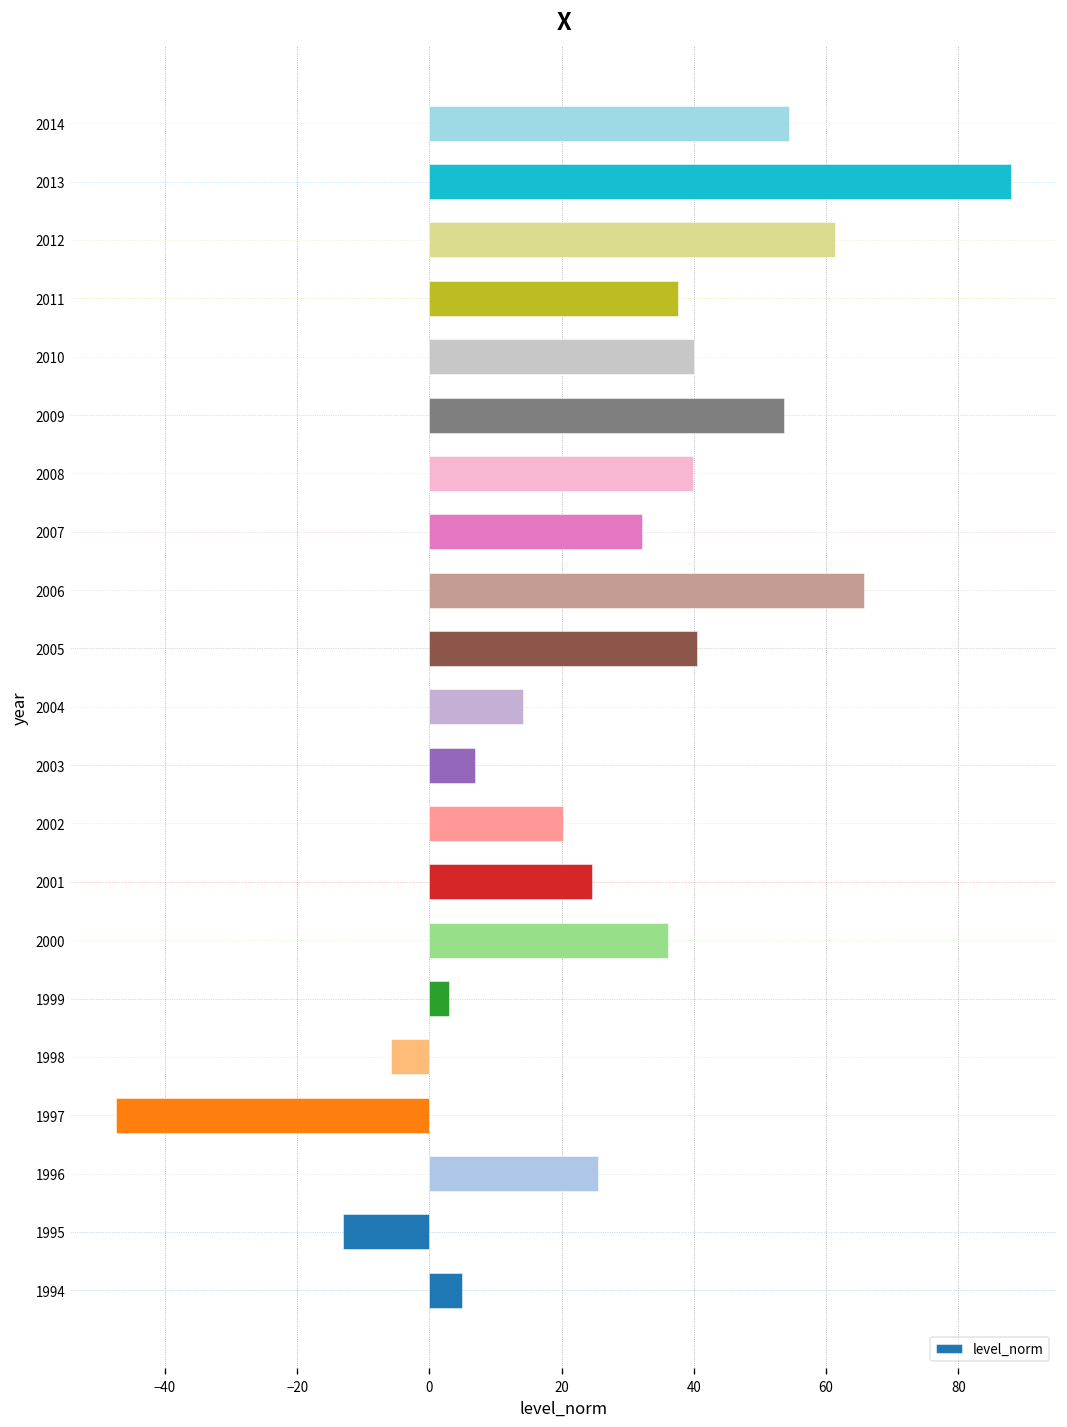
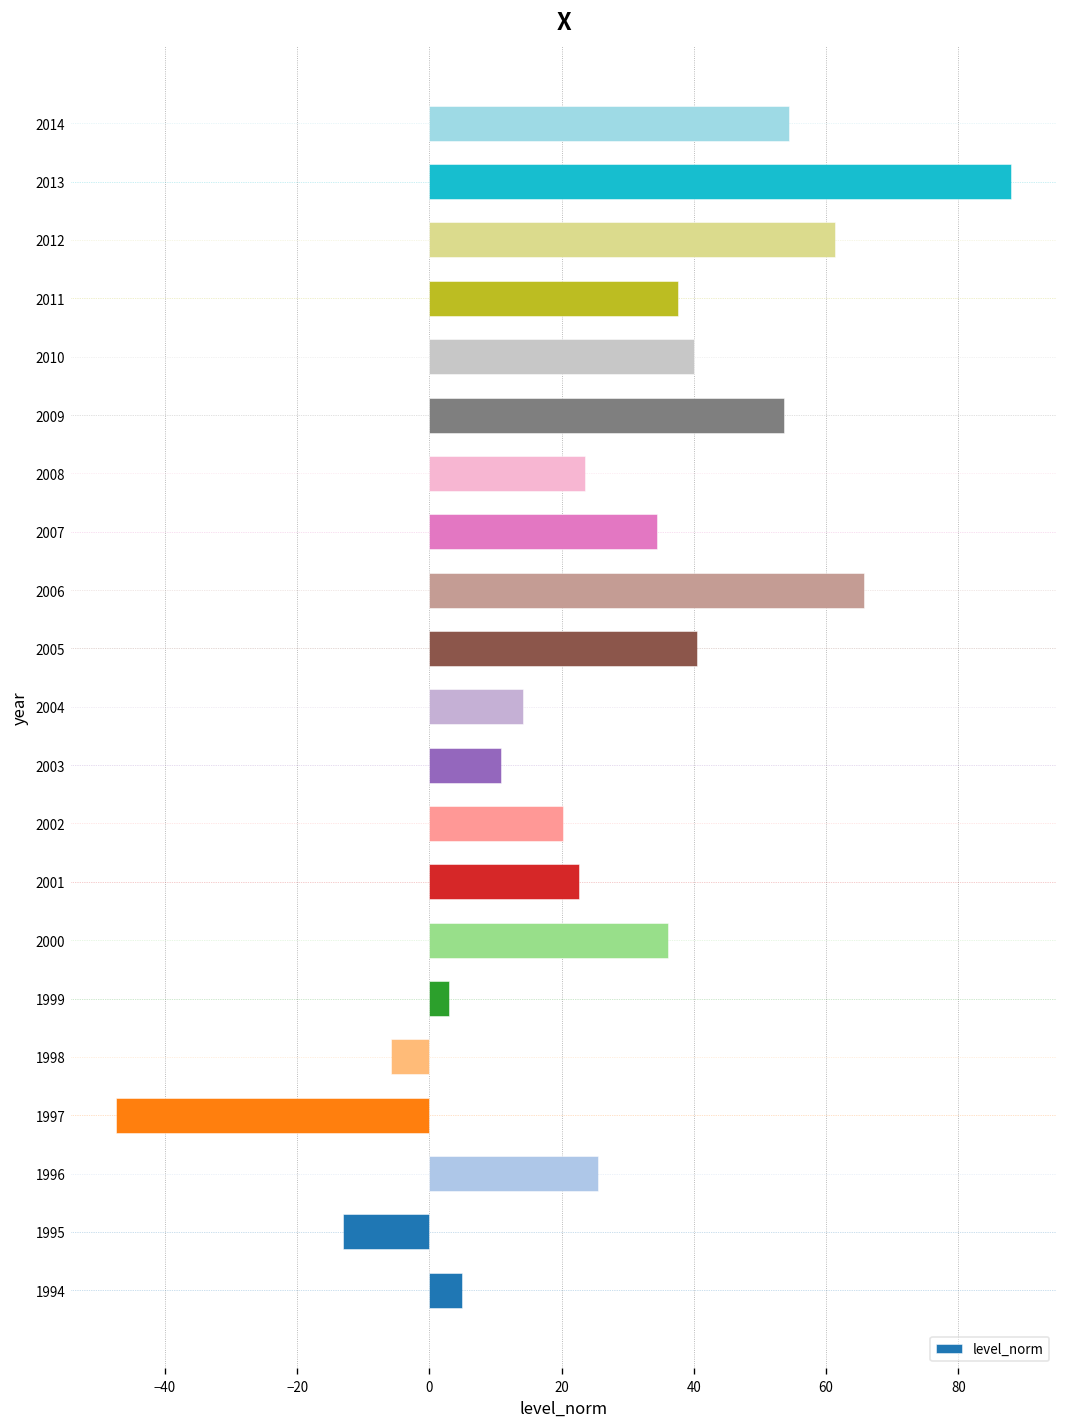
2008: 40 -> 24
2007: 32 -> 34
2003: 7 -> 11
2001: 25 -> 23
